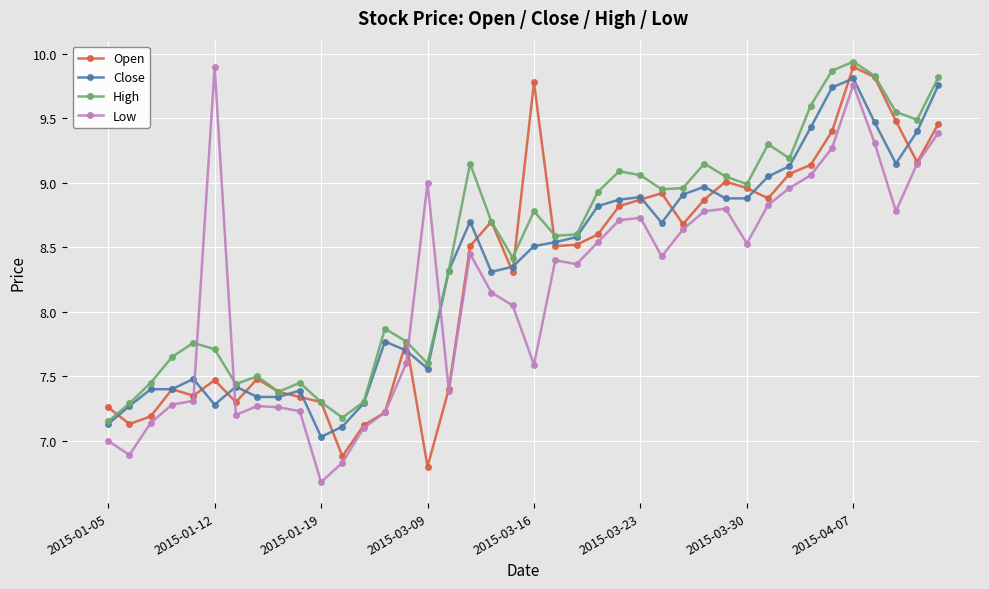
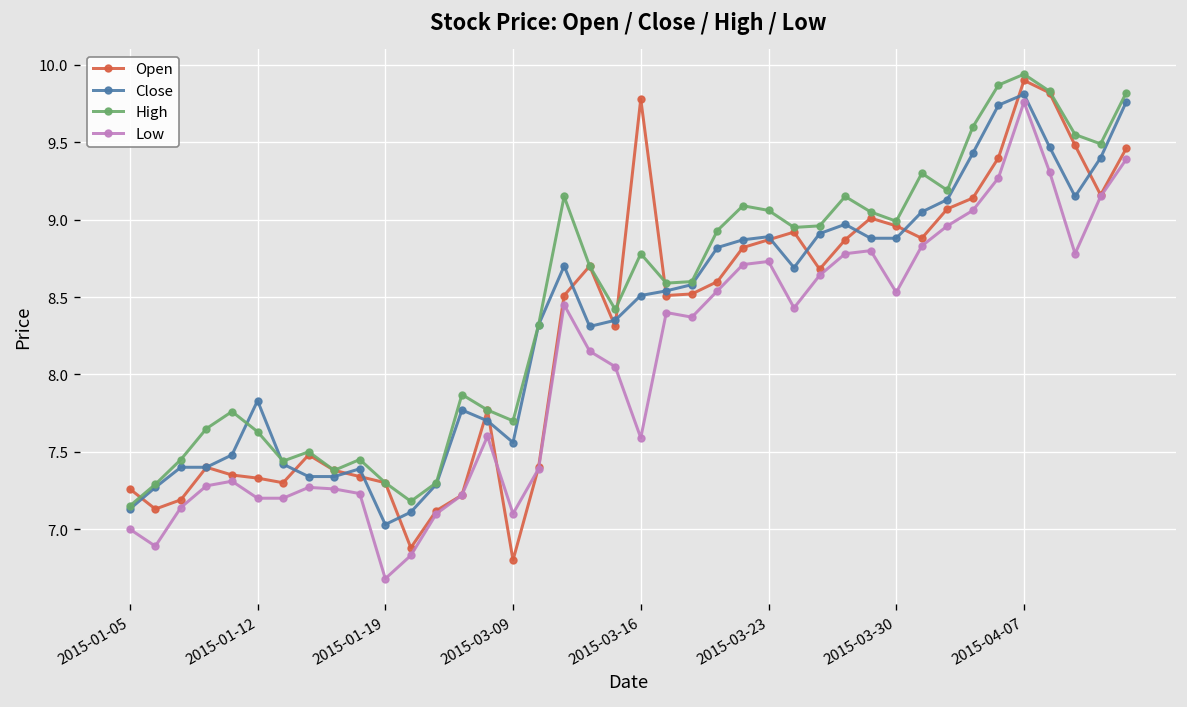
Open, 2015-01-12: 7.47 -> 7.33
Close, 2015-01-12: 7.28 -> 7.83
High, 2015-01-12: 7.71 -> 7.63
Low, 2015-01-12: 9.9 -> 7.2
High, 2015-03-09: 7.6 -> 7.7
Low, 2015-03-09: 9.0 -> 7.1
